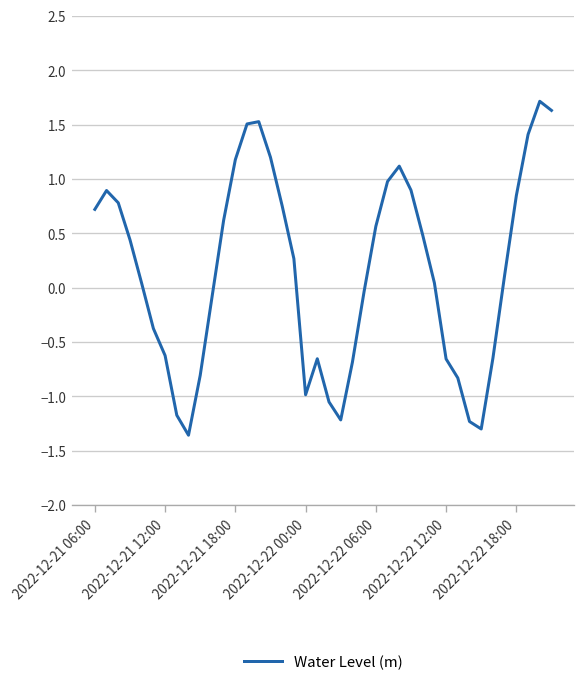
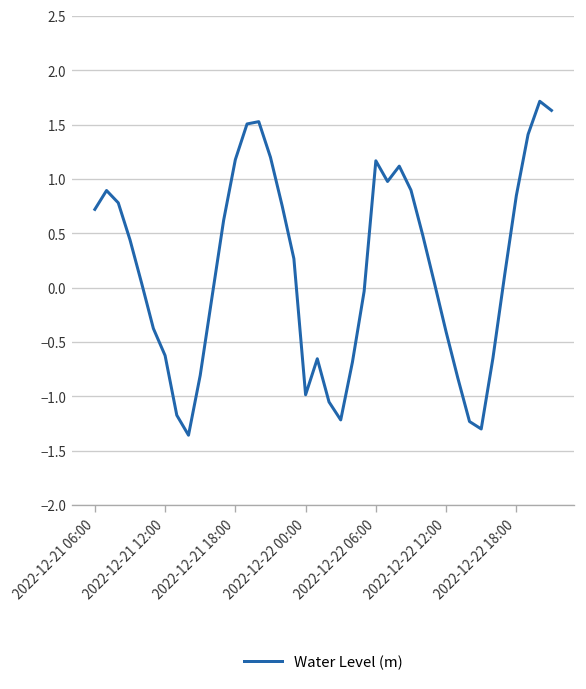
2022-12-22 06:00: 0.6 -> 1.2
2022-12-22 12:00: -0.7 -> -0.4
